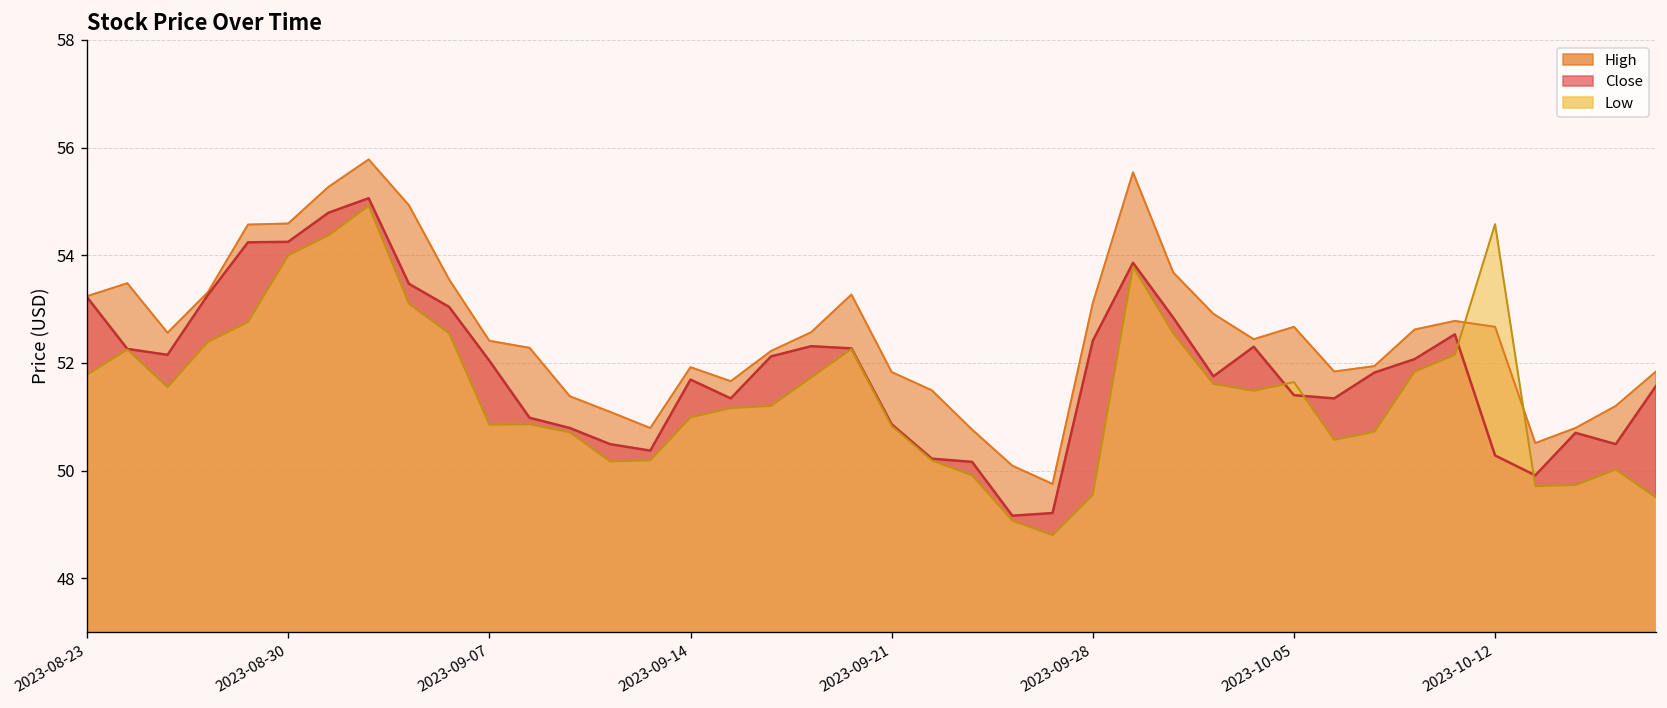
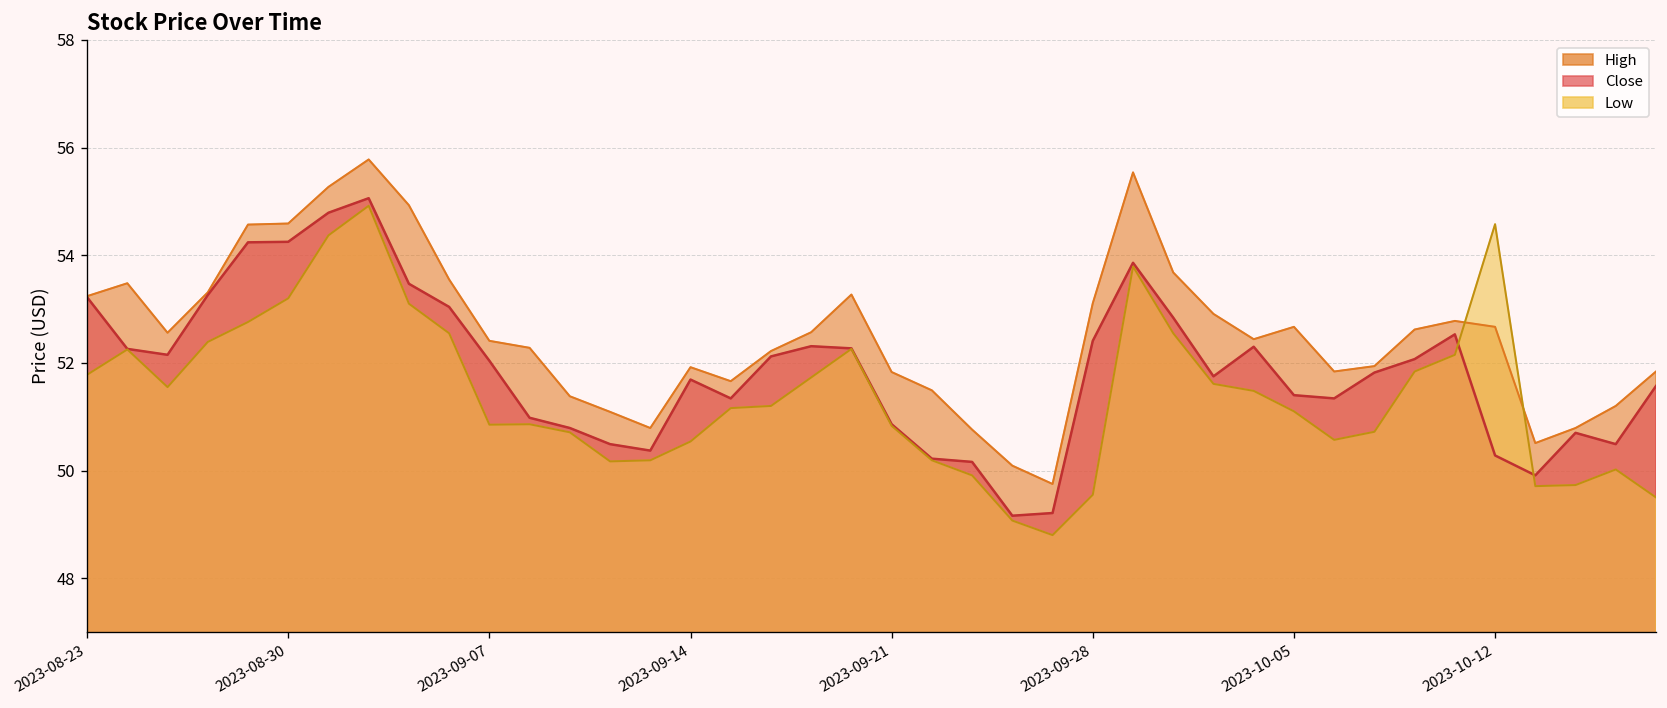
Low, 2023-08-30: 54.0 -> 53.2
Low, 2023-09-14: 51.0 -> 50.5
Low, 2023-10-05: 51.6 -> 51.1
